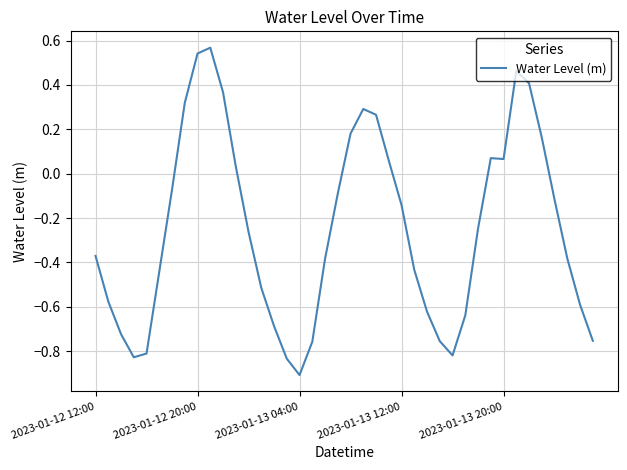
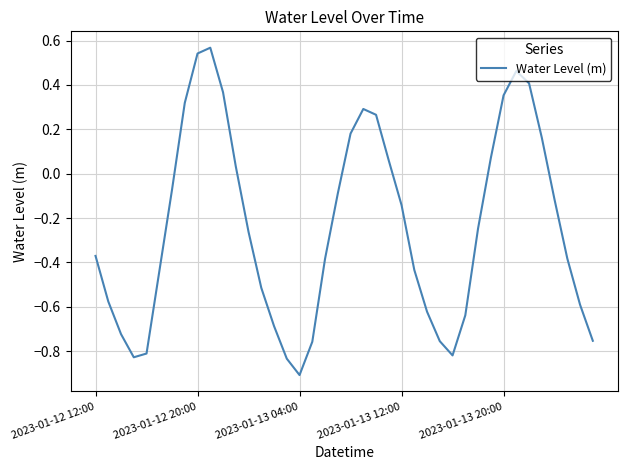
2023-01-13 20:00: 0.07 -> 0.35
